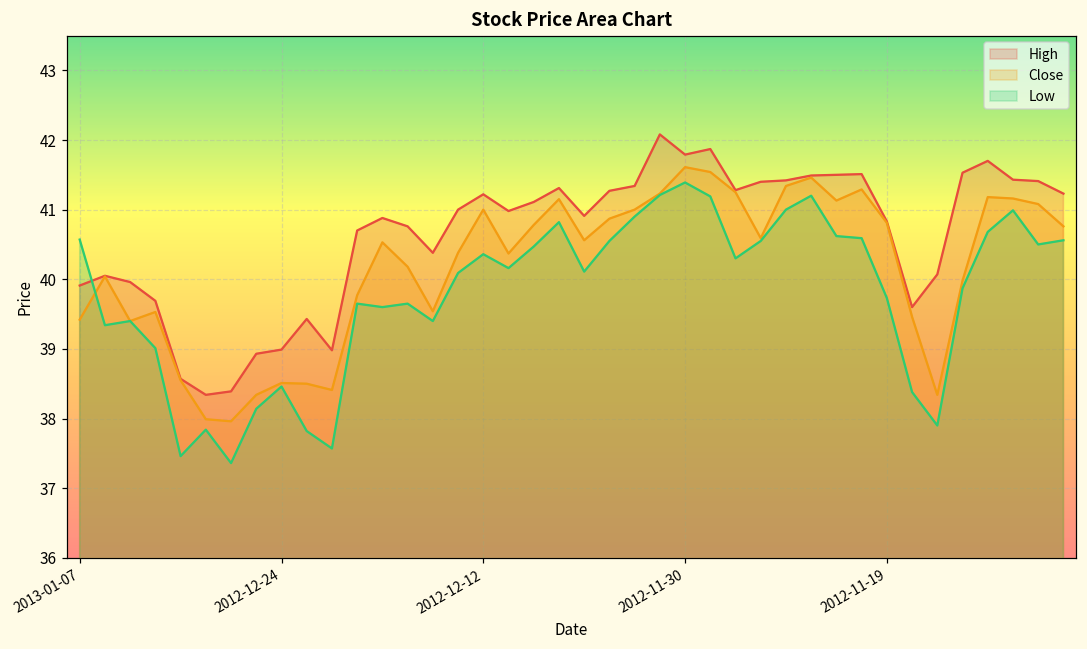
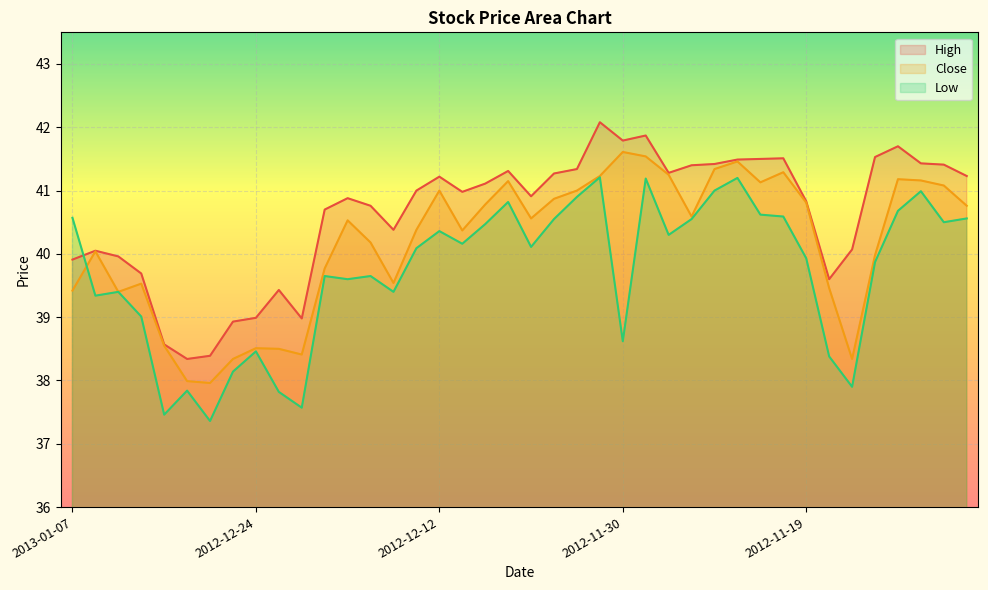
Low, 2012-11-30: 41.4 -> 38.6
Low, 2012-11-19: 39.7 -> 39.9
